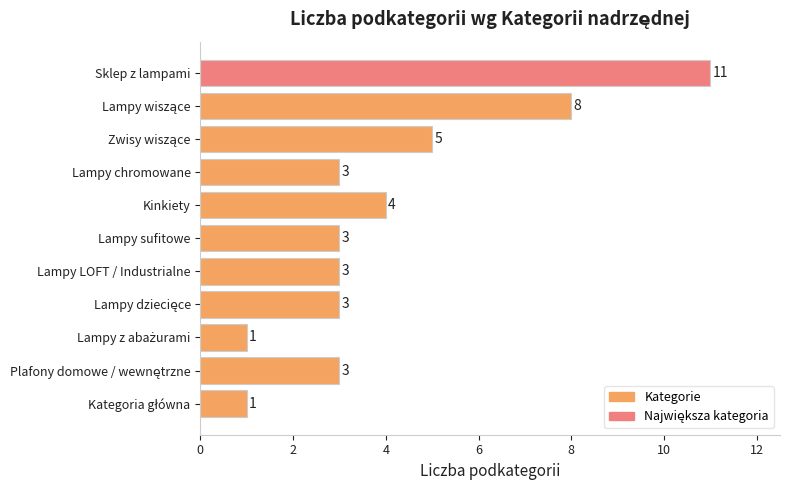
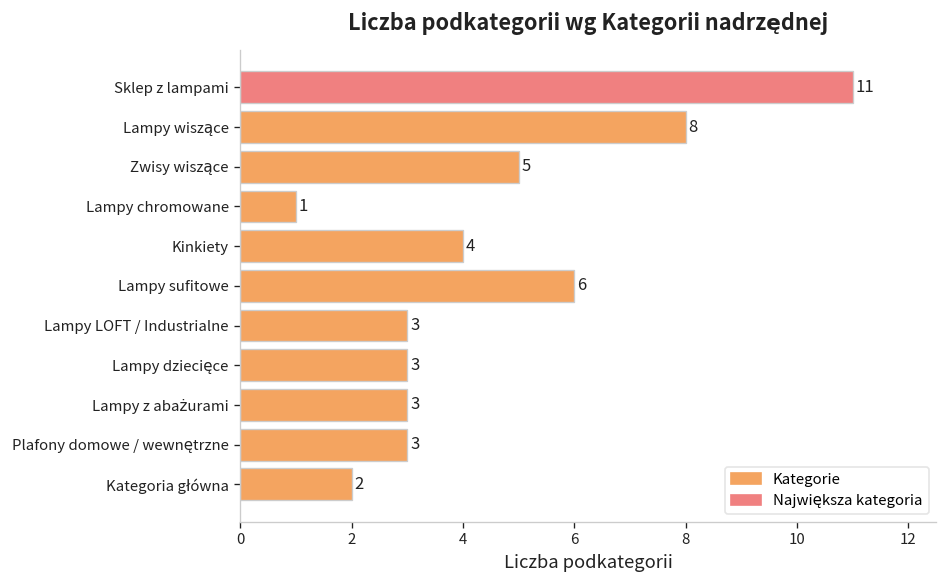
Lampy chromowane: 3 -> 1
Lampy sufitowe: 3 -> 6
Lampy z abażurami: 1 -> 3
Kategoria główna: 1 -> 2
